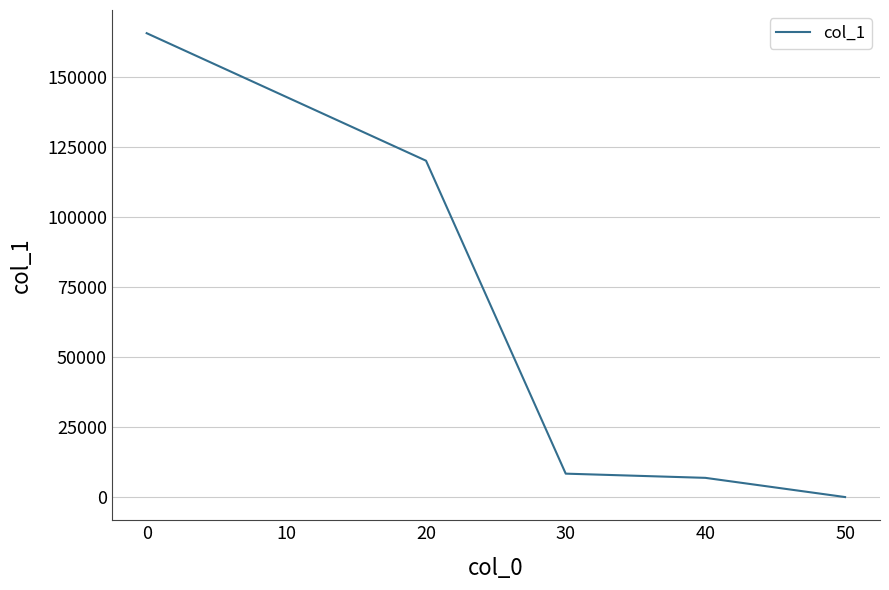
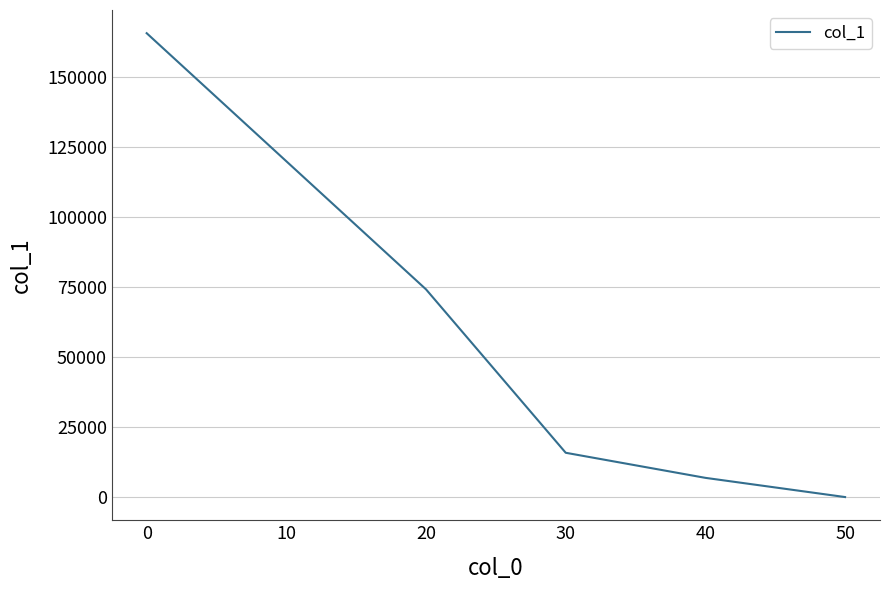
20: 120000 -> 74000
30: 8000 -> 16000
